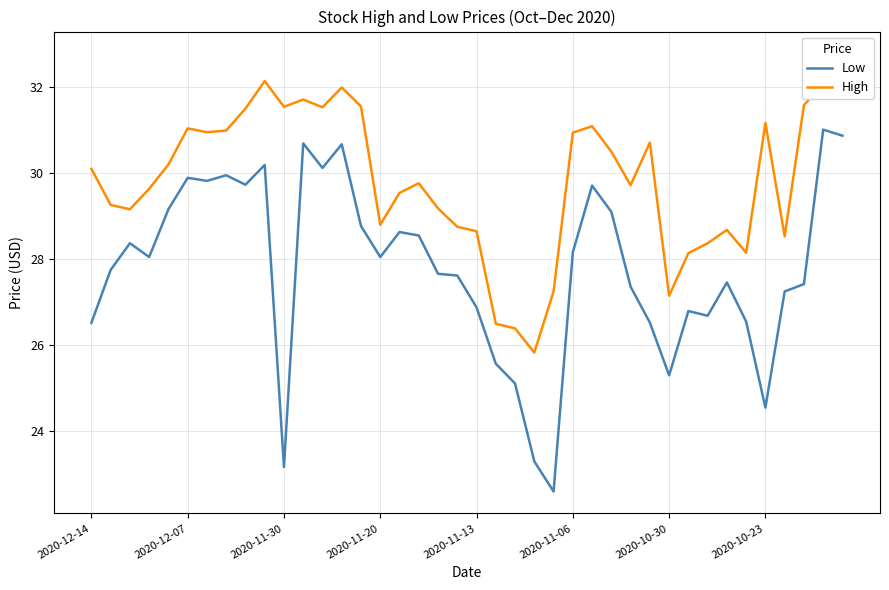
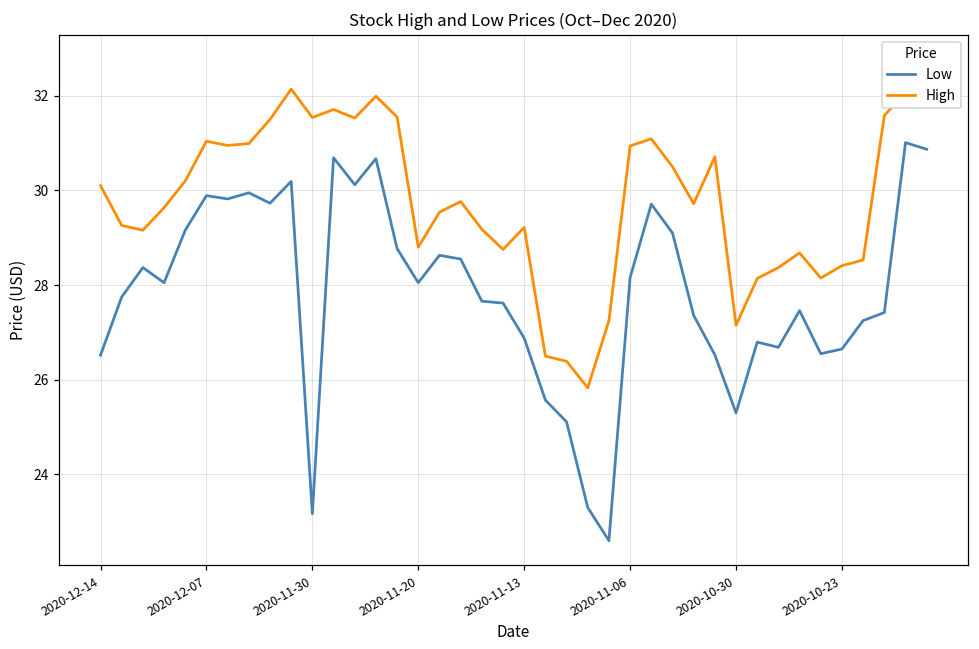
High, 2020-11-13: 28.7 -> 29.2
Low, 2020-10-23: 24.6 -> 26.7
High, 2020-10-23: 31.2 -> 28.4
